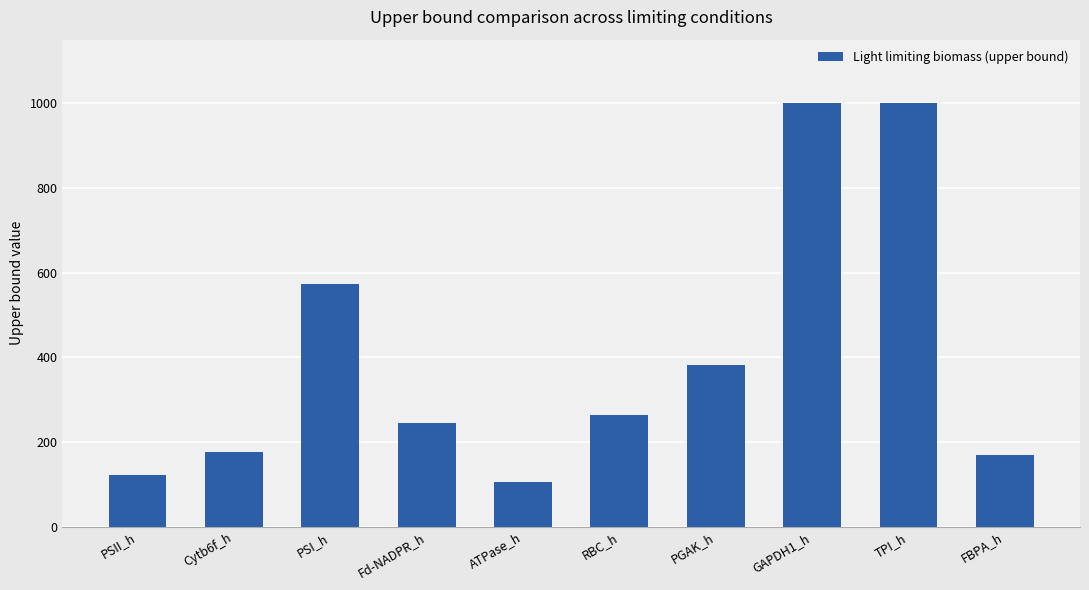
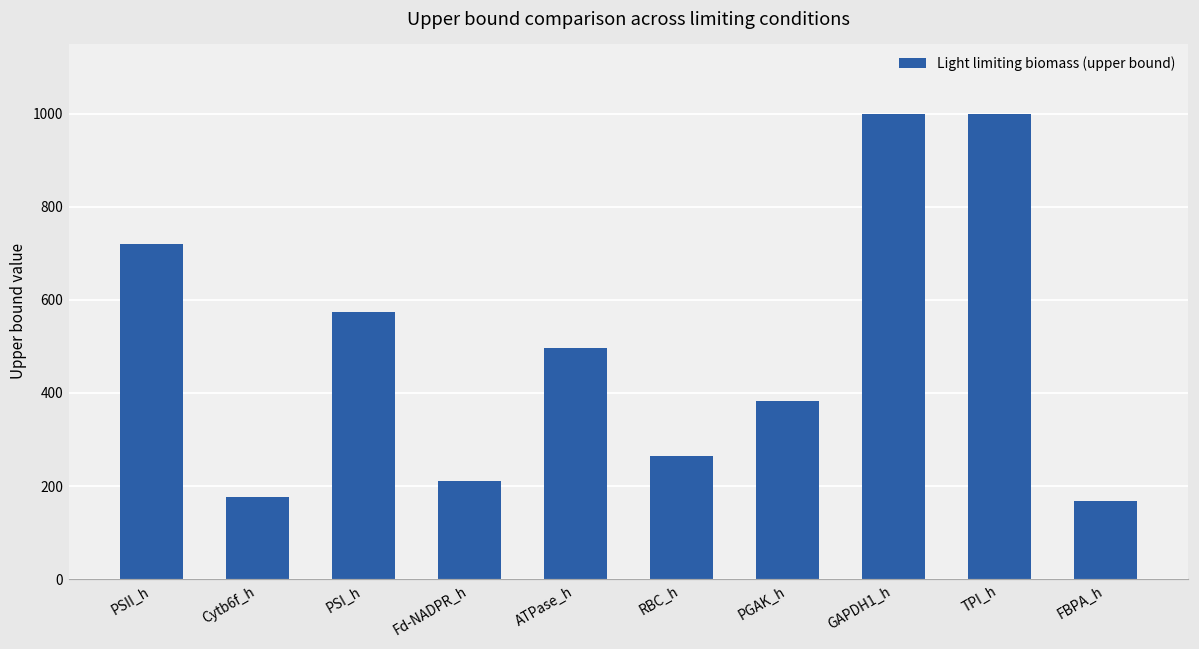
PSII_h: 120 -> 720
Fd-NADPR_h: 240 -> 210
ATPase_h: 100 -> 500
